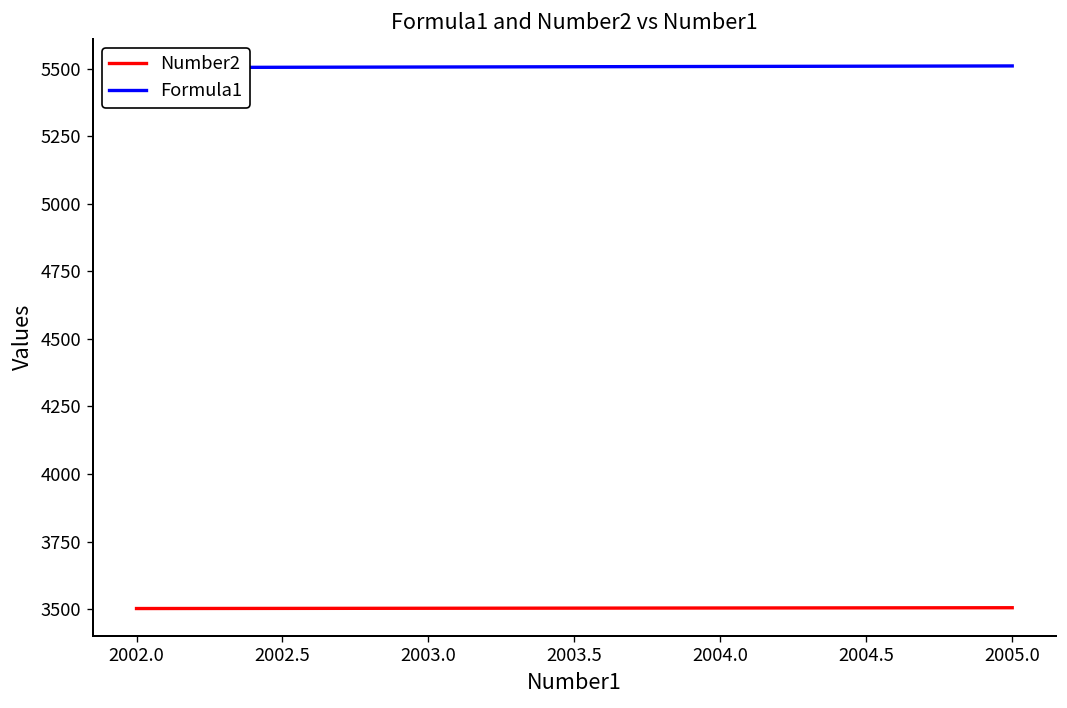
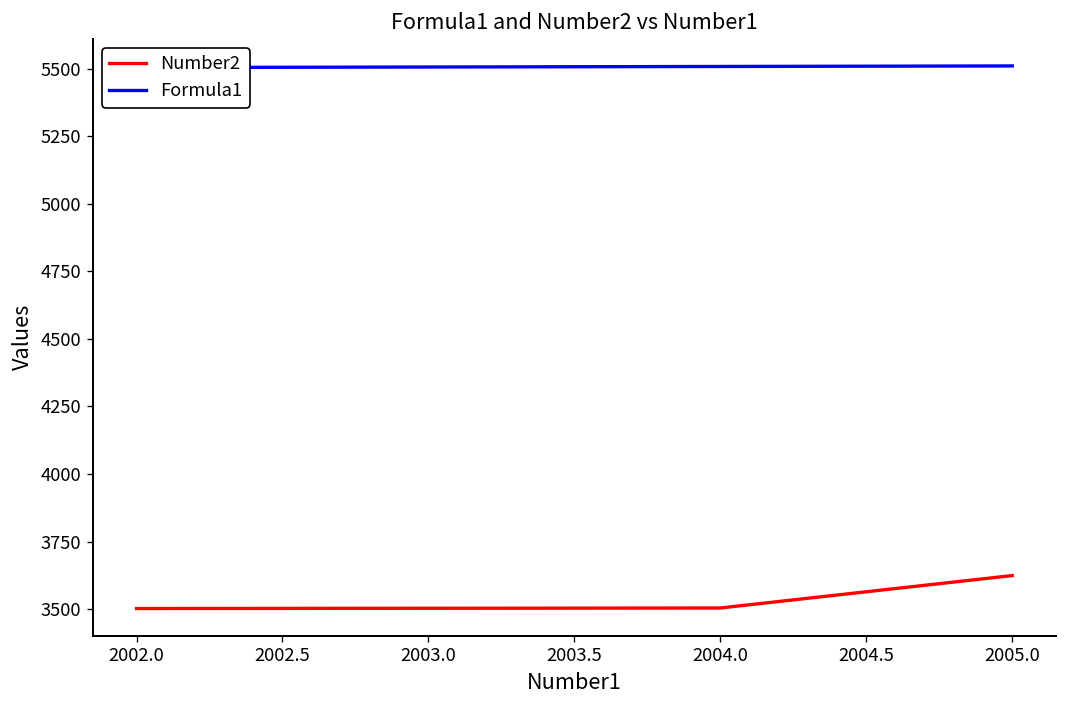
Number2, 2005.0: 3510 -> 3620
